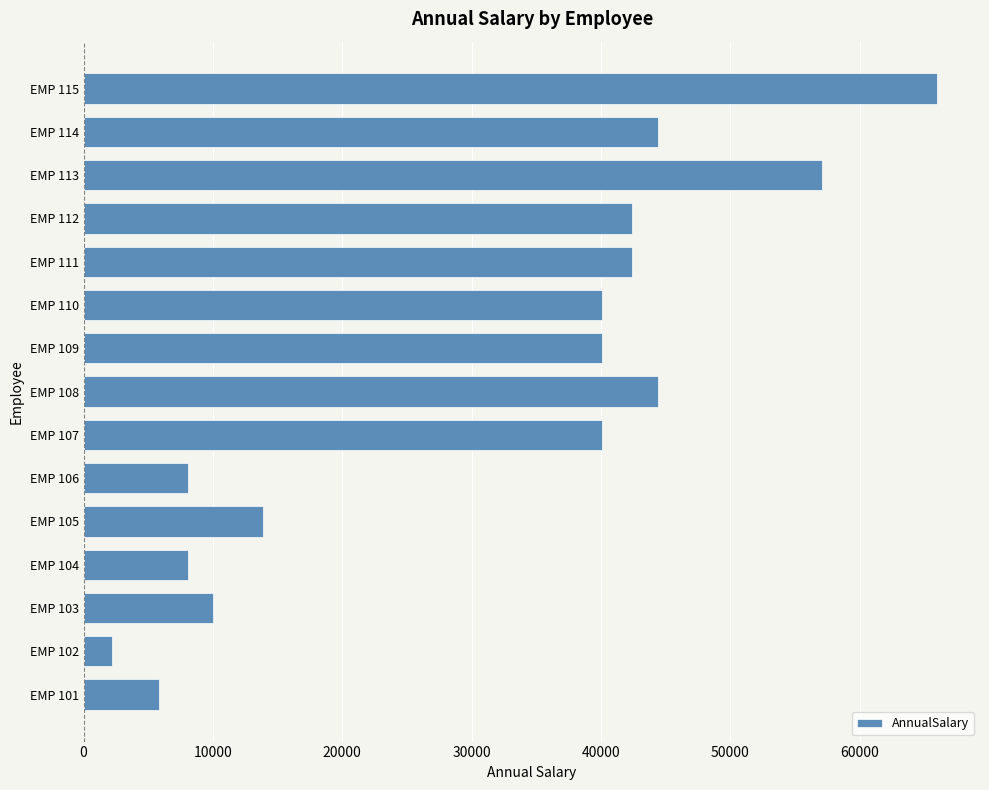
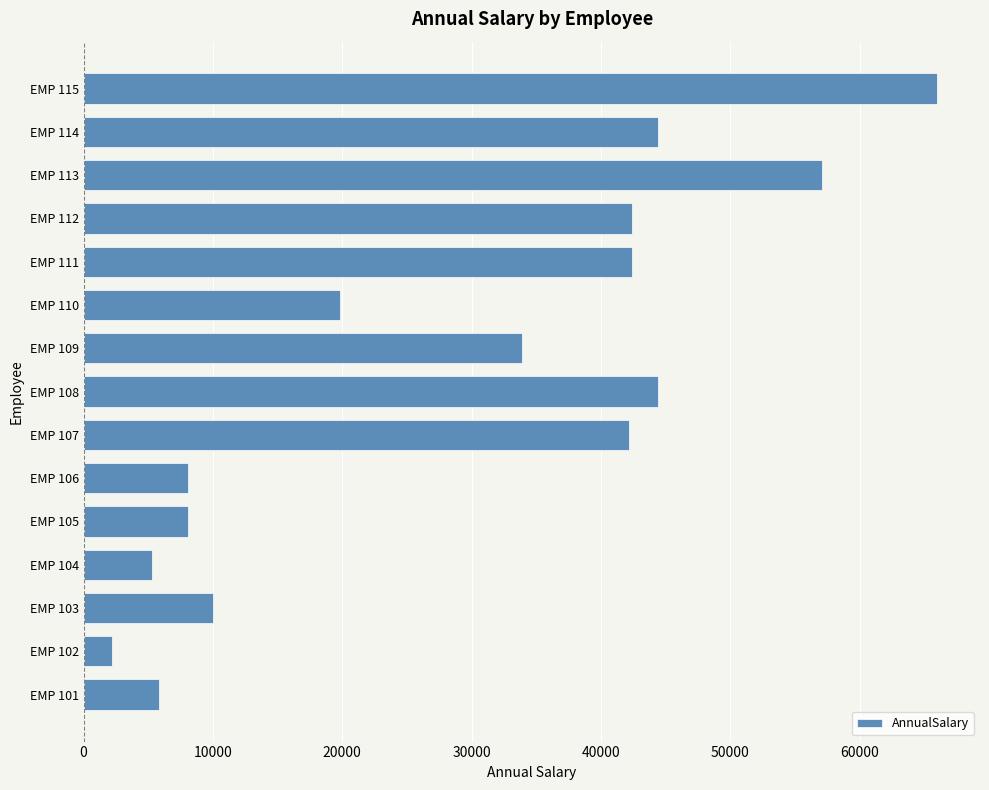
EMP 110: 40000 -> 19800
EMP 109: 40000 -> 33900
EMP 107: 40000 -> 42100
EMP 105: 13900 -> 8100
EMP 104: 8100 -> 5300
